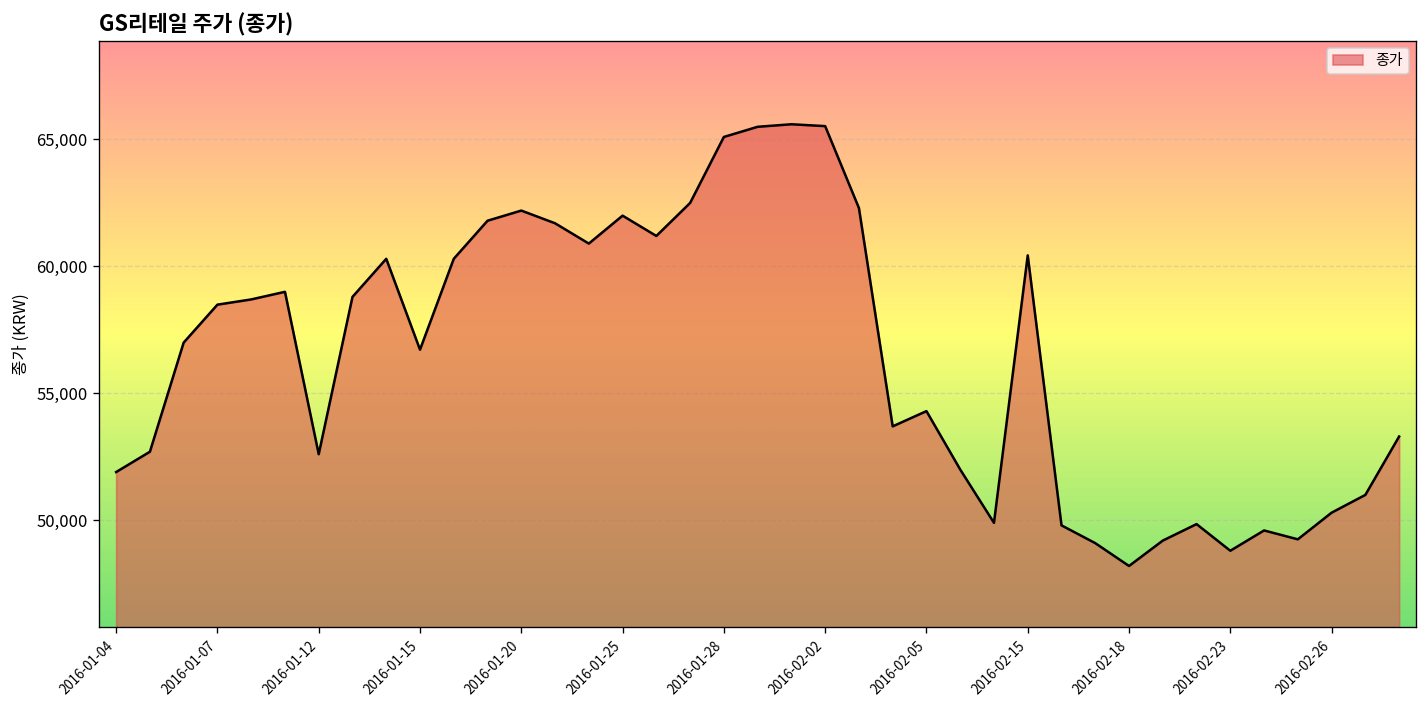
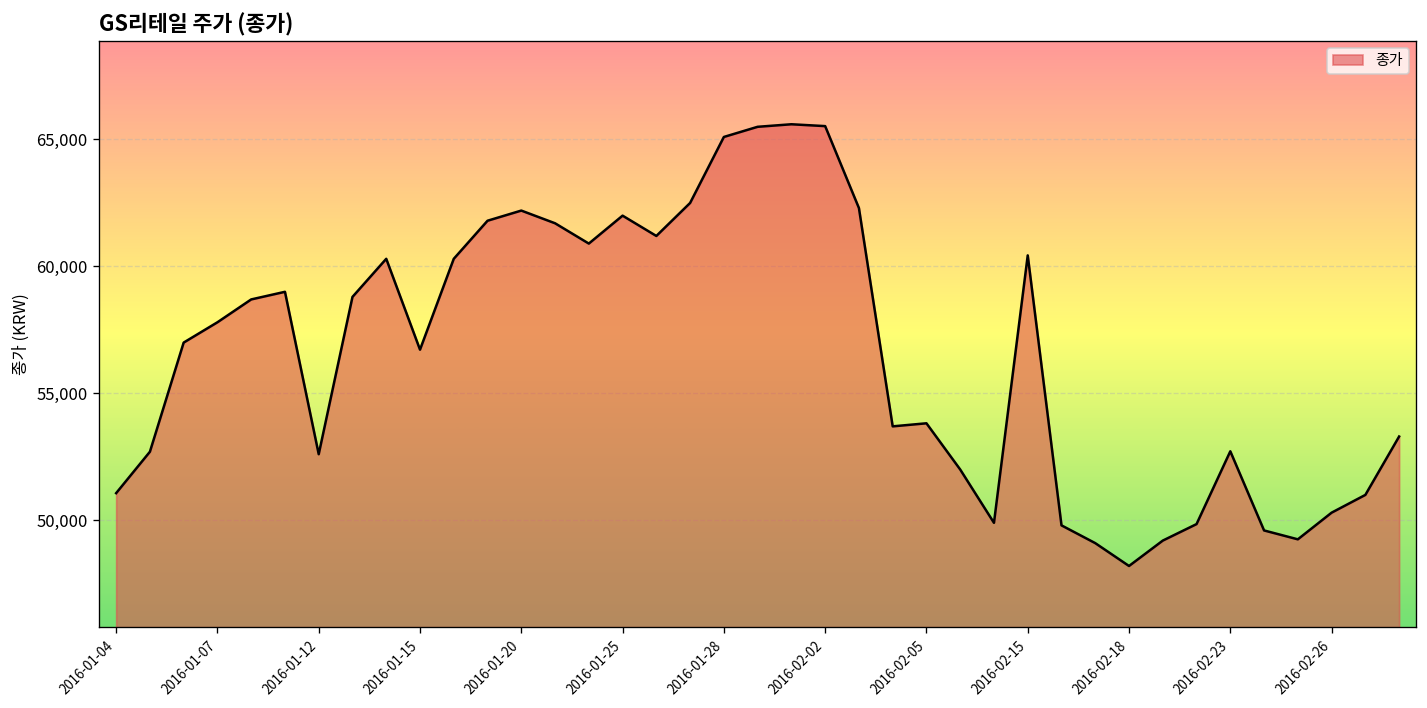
2016-01-04: 51,900 -> 51,100
2016-01-07: 58,500 -> 57,800
2016-02-05: 54,300 -> 53,800
2016-02-23: 48,800 -> 52,700
